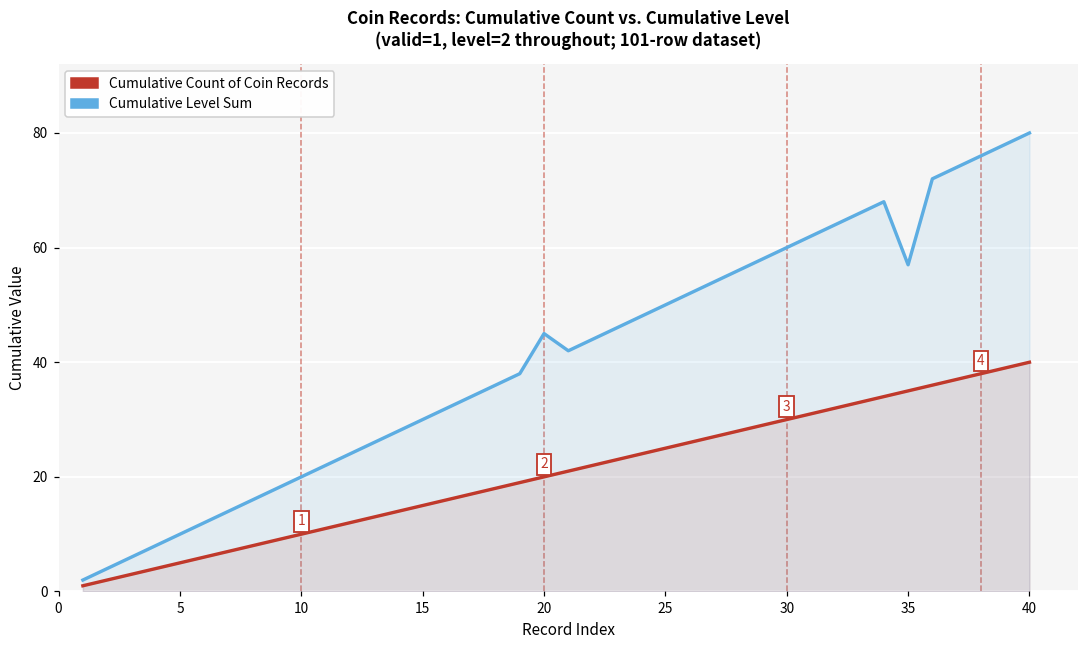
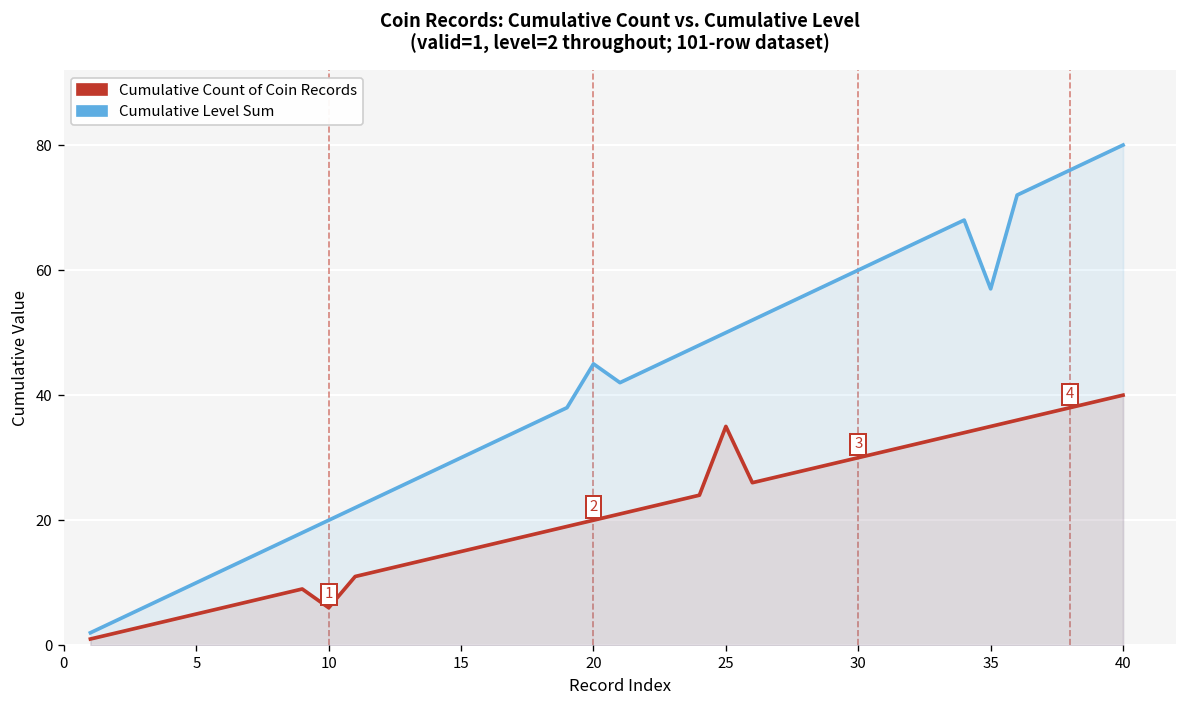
Cumulative Count of Coin Records, 10: 10 -> 6
Cumulative Count of Coin Records, 25: 25 -> 35
